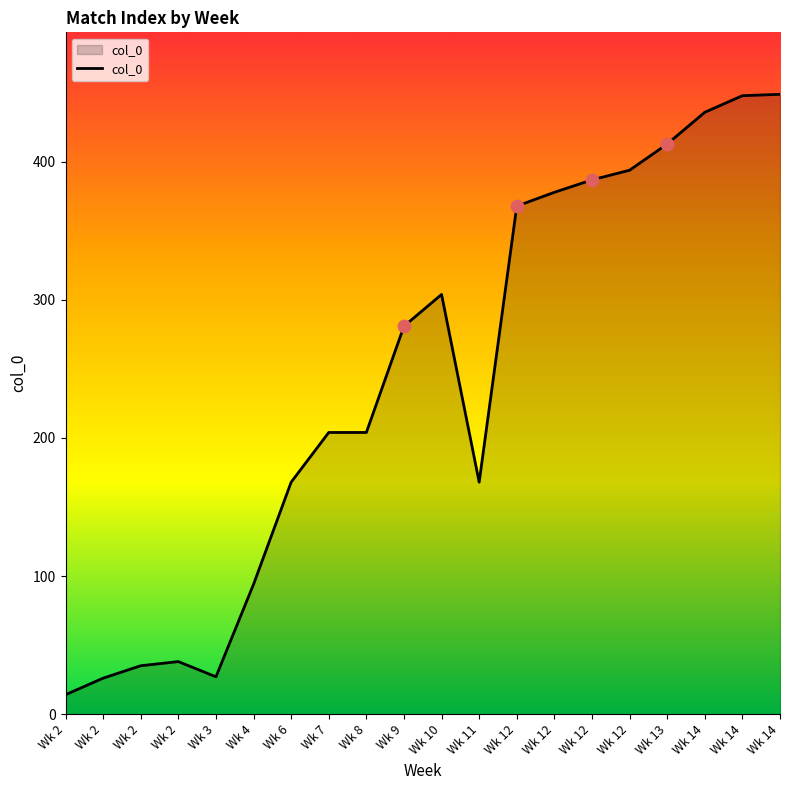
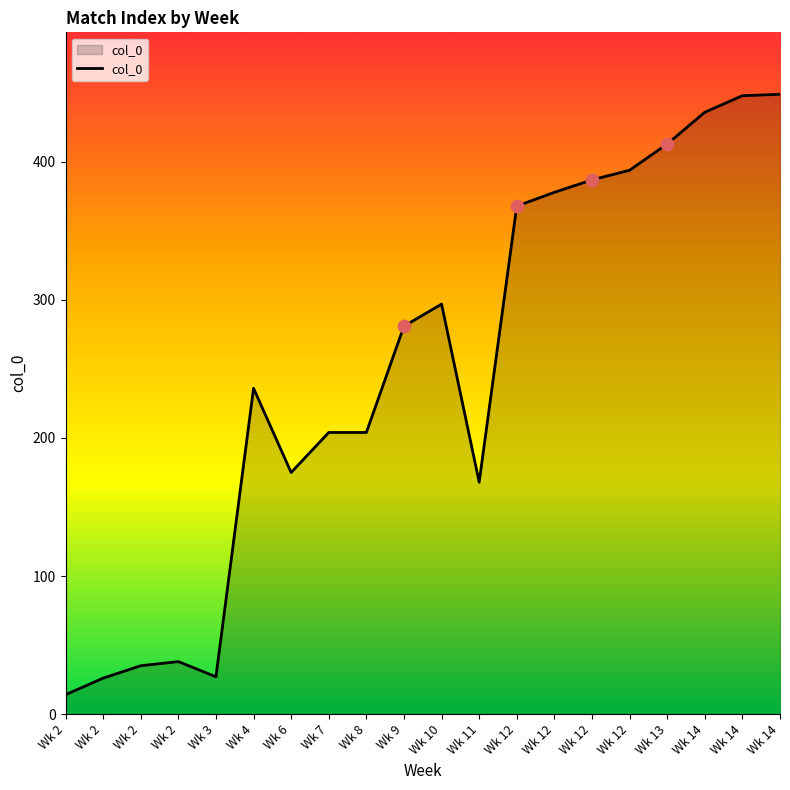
col_0, Wk 4: 94 -> 236
col_0, Wk 6: 168 -> 175
col_0, Wk 10: 304 -> 297
